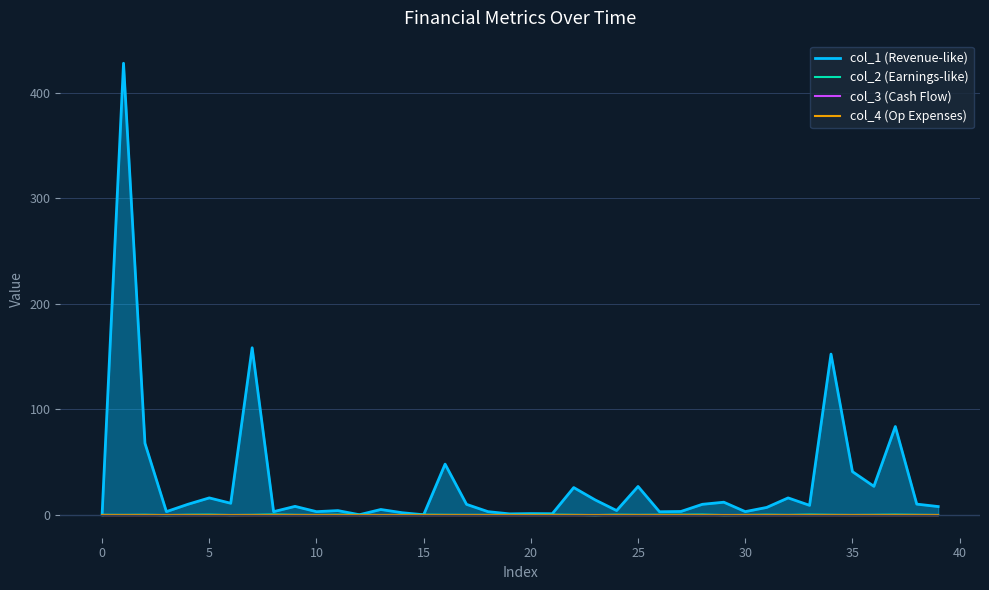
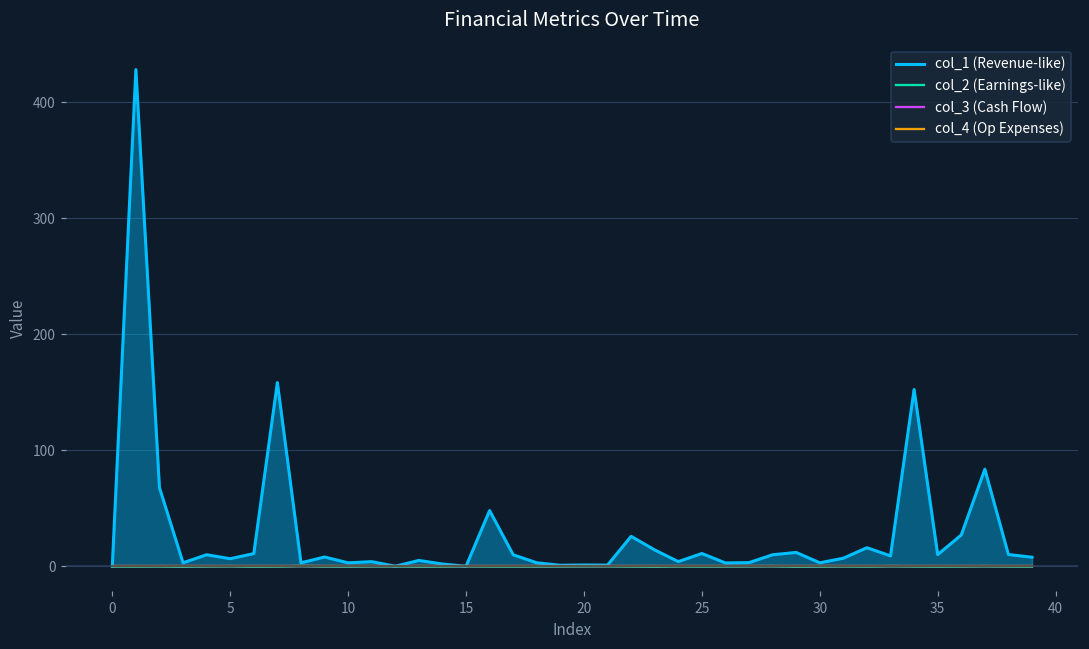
col_1 (Revenue-like), 5: 16 -> 7
col_1 (Revenue-like), 25: 27 -> 11
col_1 (Revenue-like), 35: 41 -> 10
